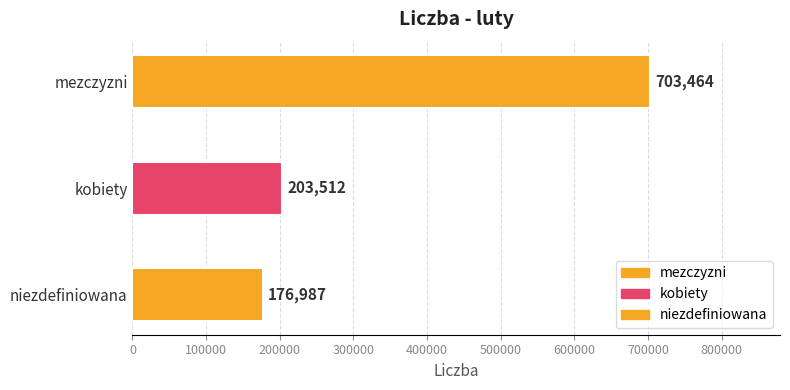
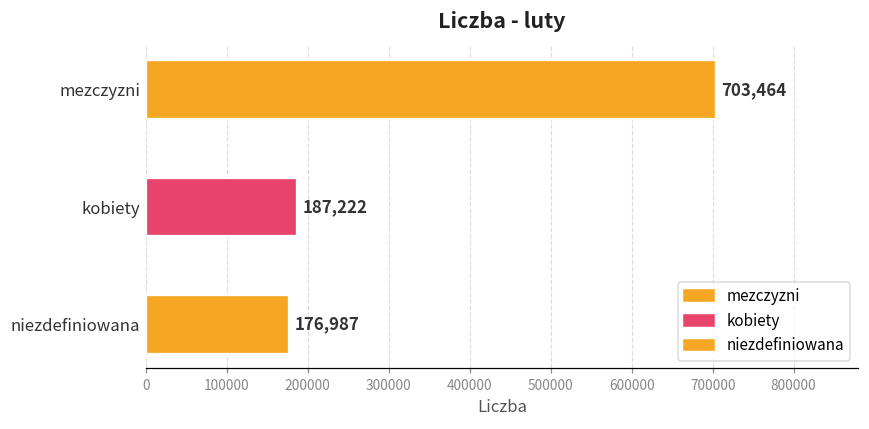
kobiety: 203,512 -> 187,222
